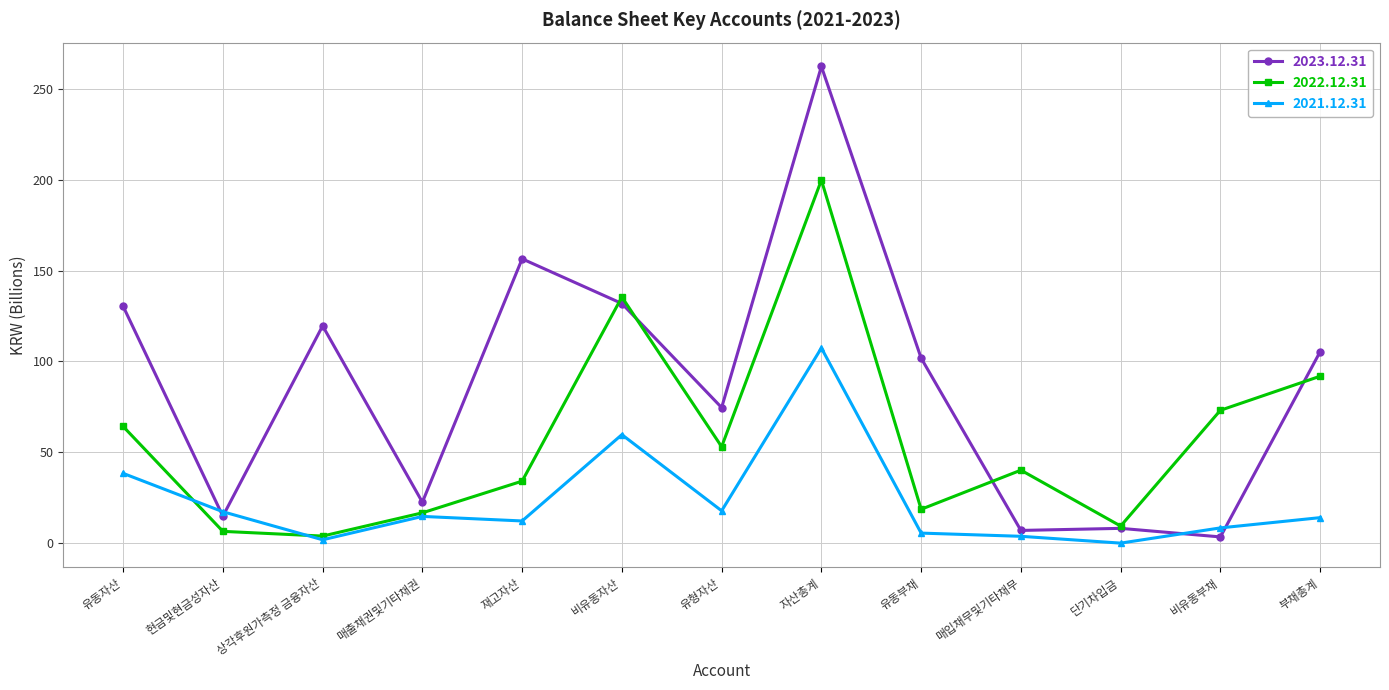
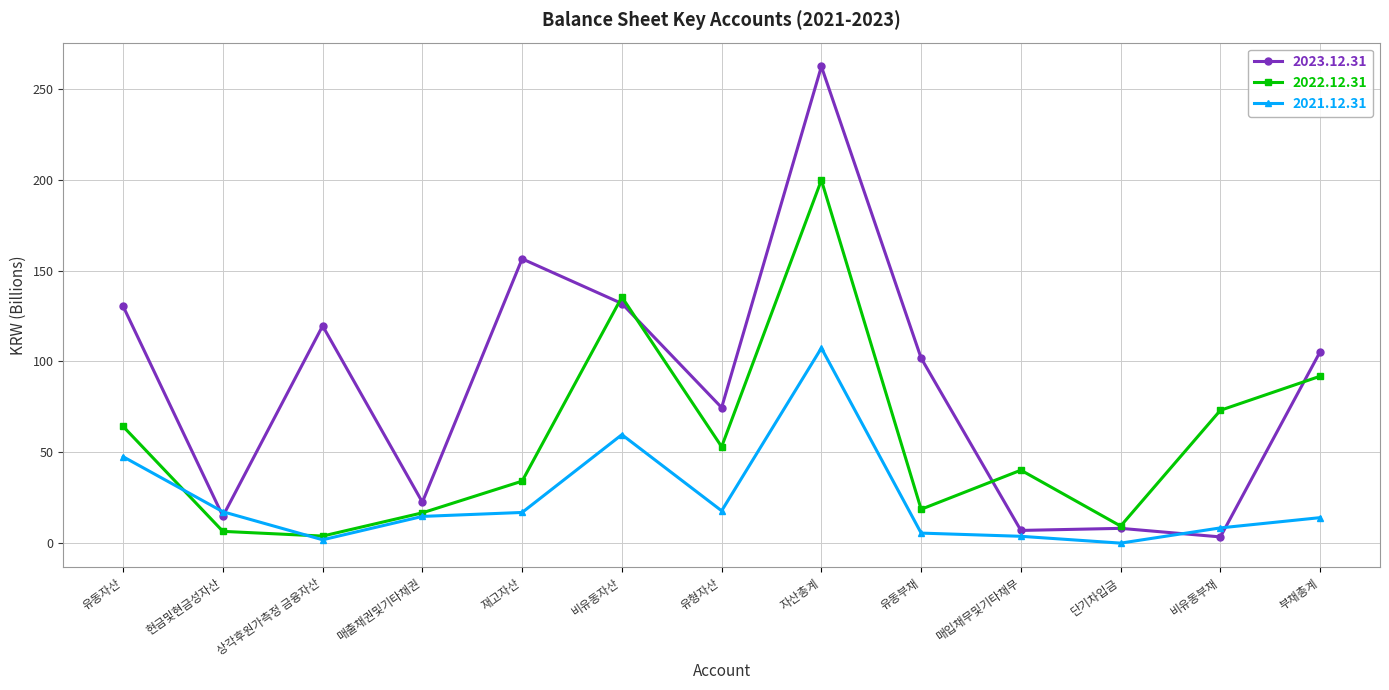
2021.12.31, 유동자산: 38 -> 48
2021.12.31, 재고자산: 12 -> 17
